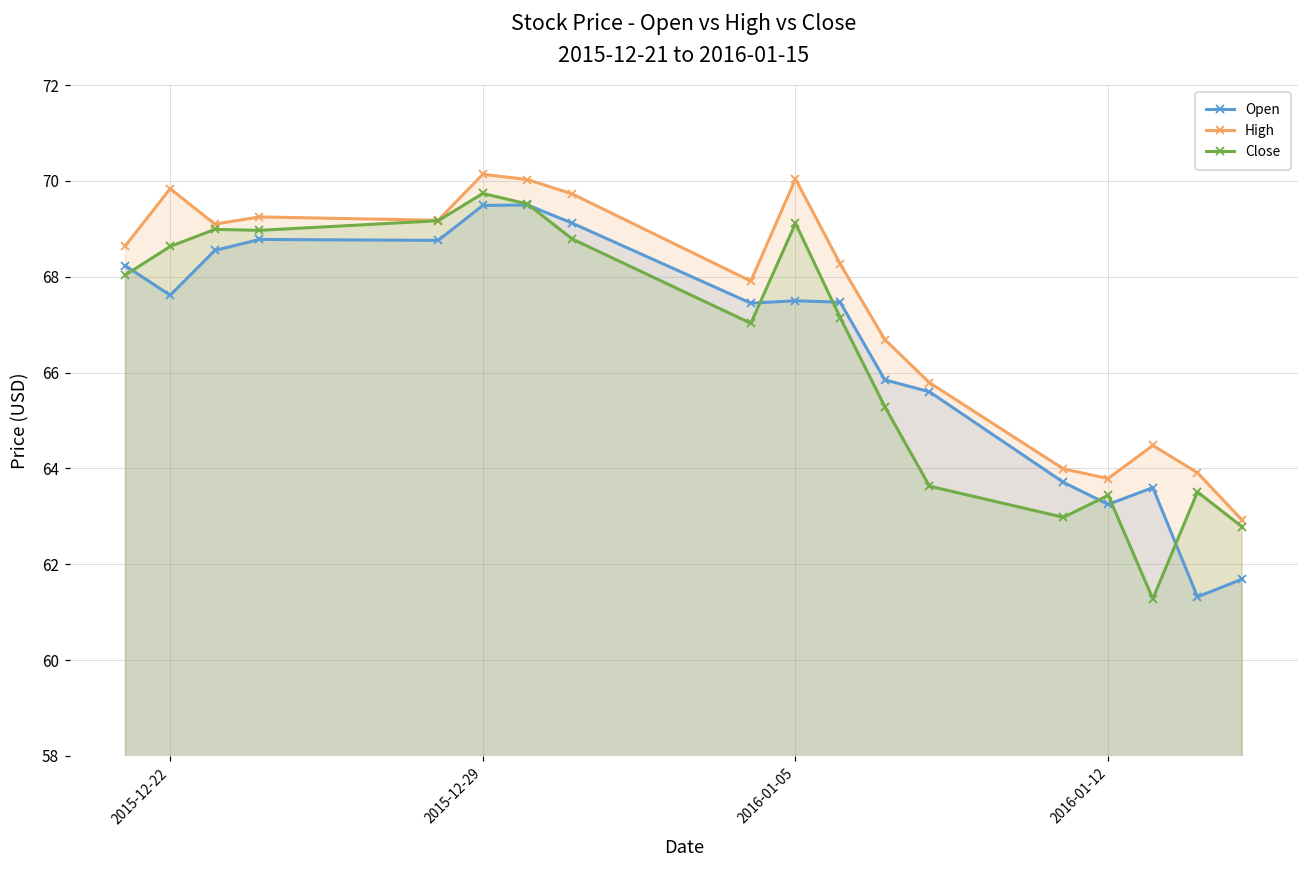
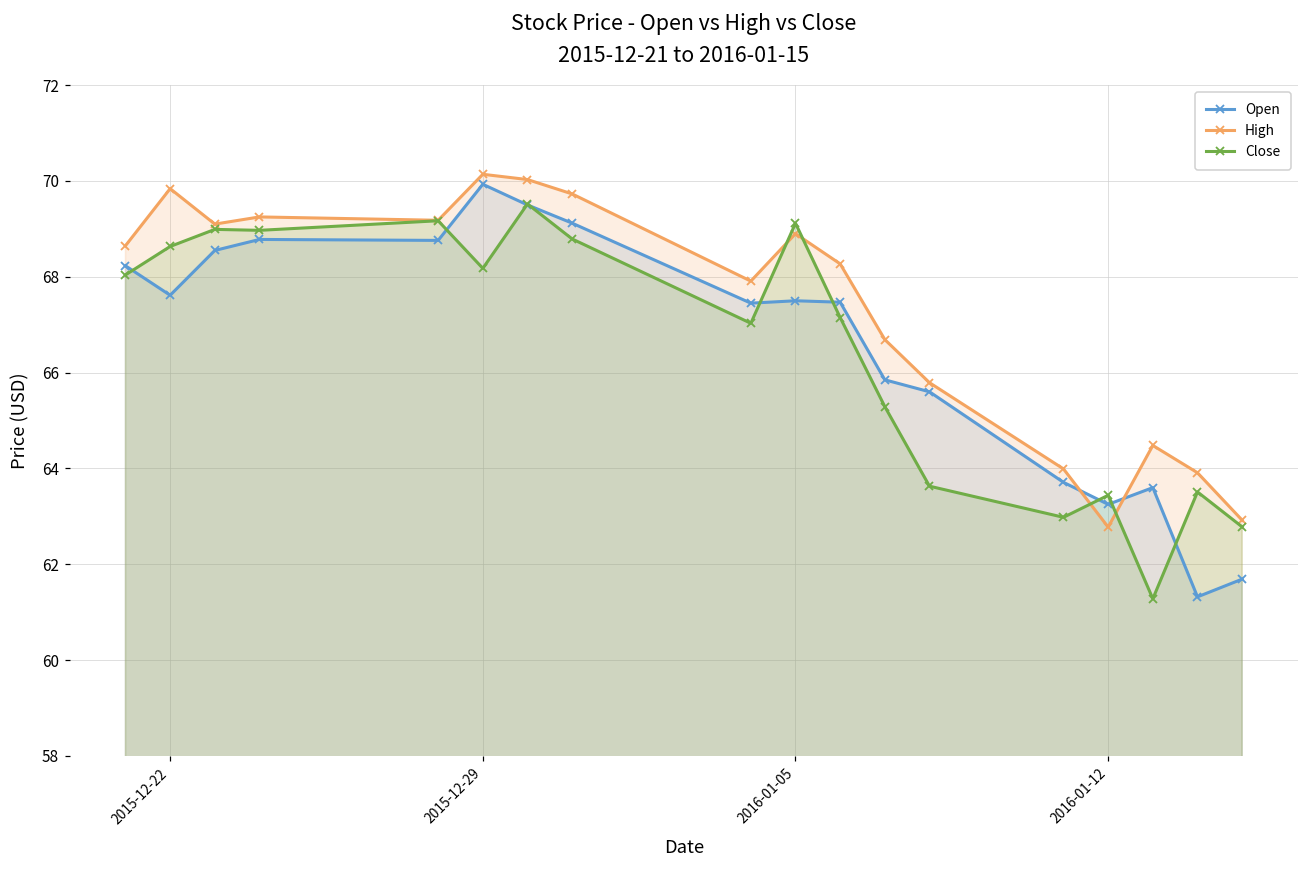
Open, 2015-12-29: 69.5 -> 69.9
Close, 2015-12-29: 69.7 -> 68.2
High, 2016-01-05: 70.0 -> 68.9
High, 2016-01-12: 63.8 -> 62.8
